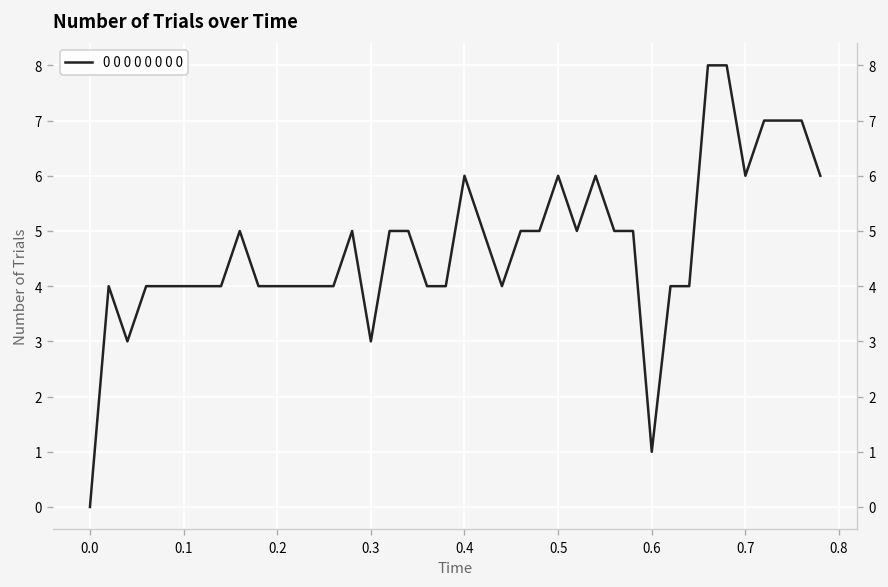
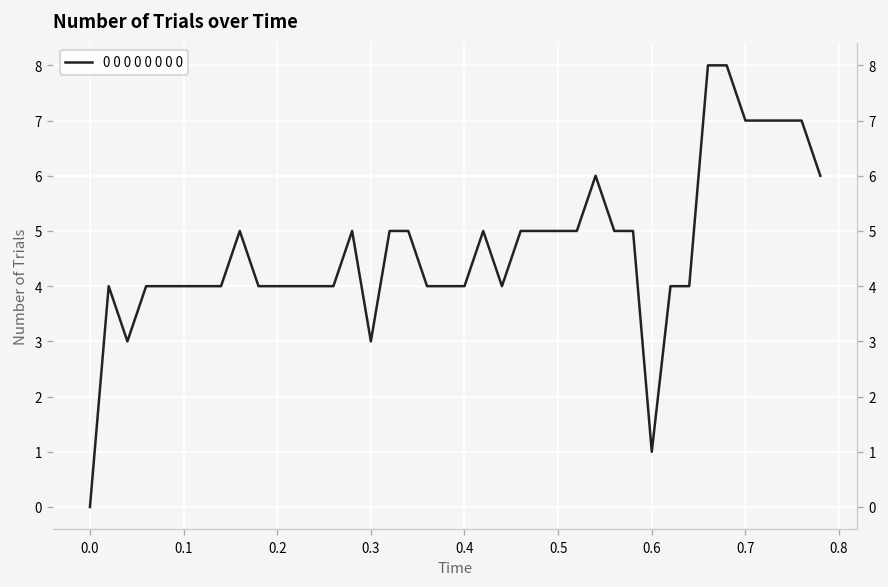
0.4: 6 -> 4
0.5: 6 -> 5
0.7: 6 -> 7
